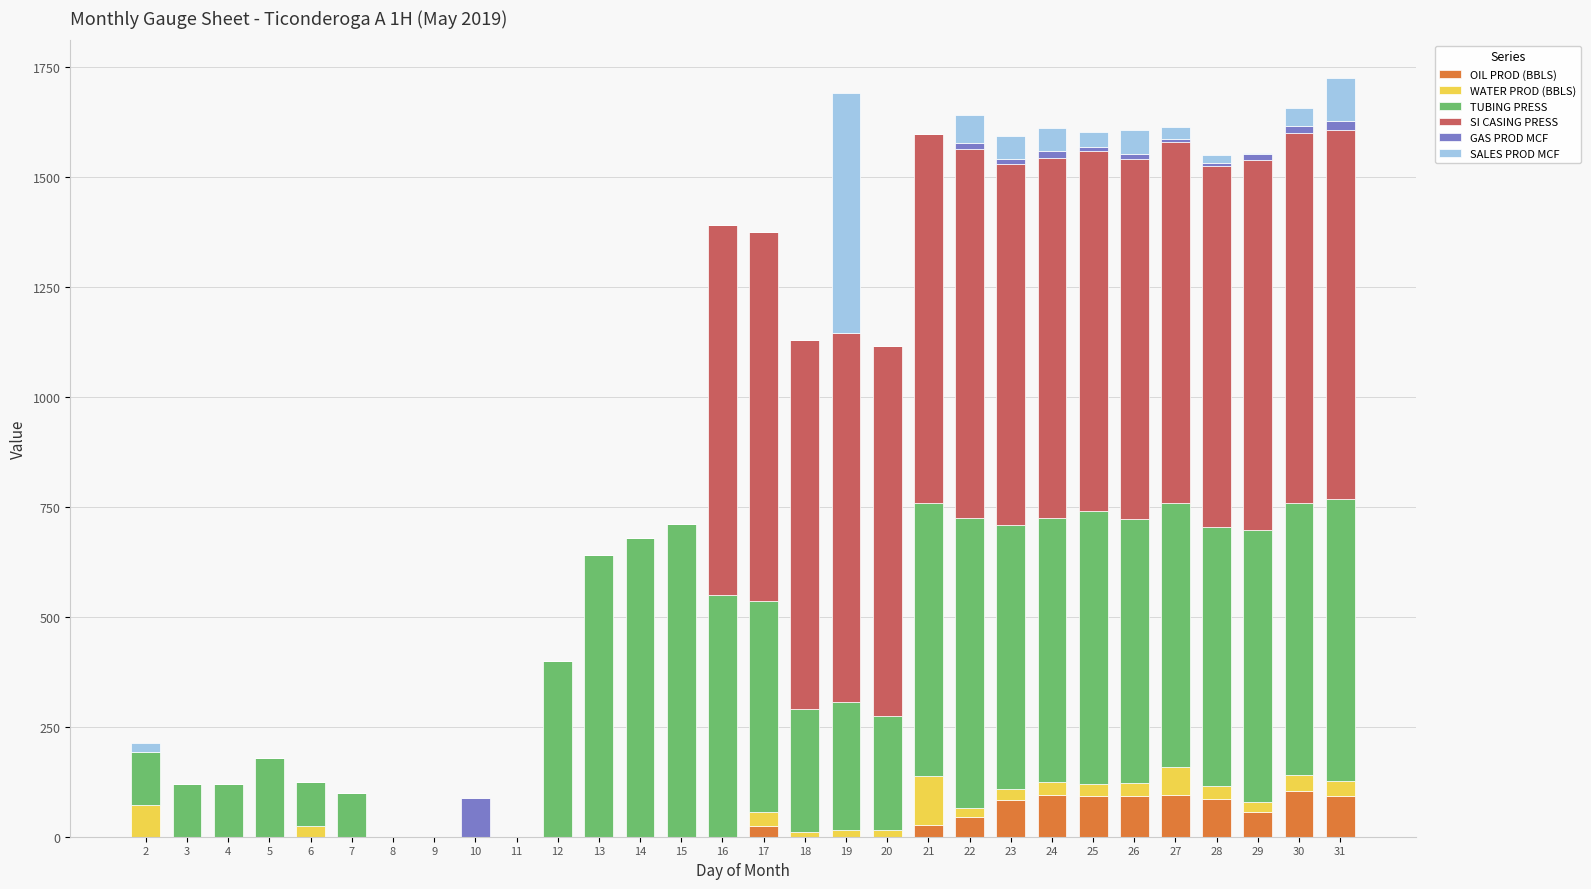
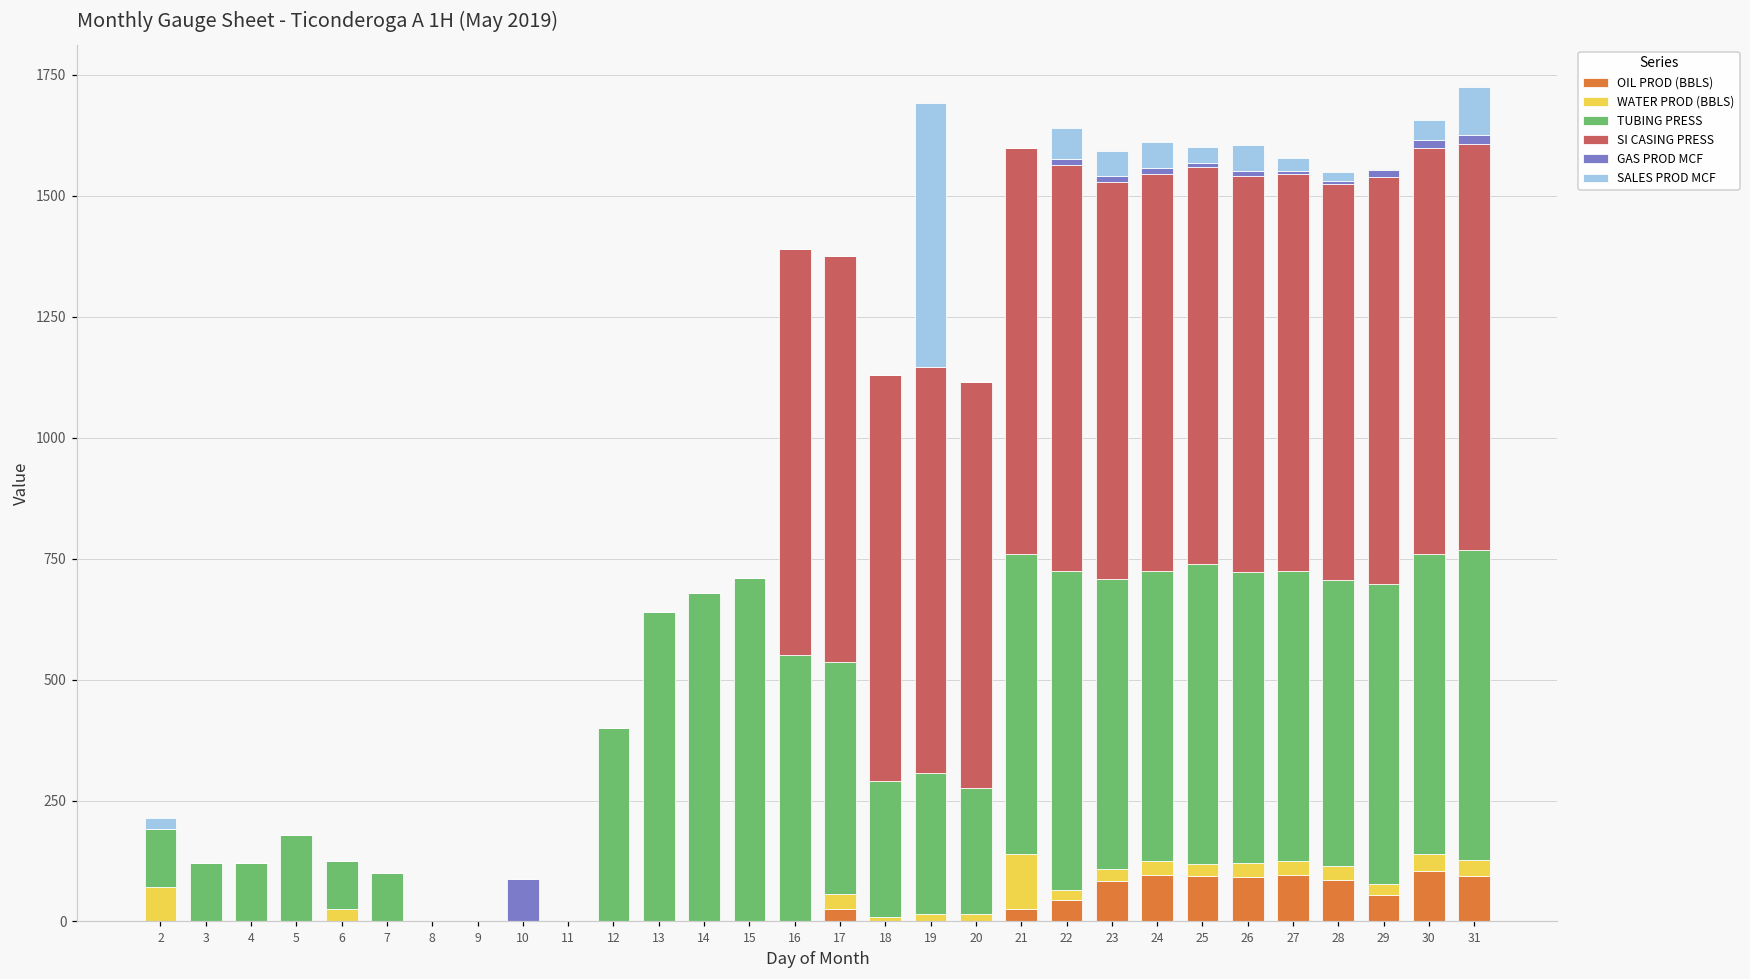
WATER PROD (BBLS), 27: 60 -> 30
